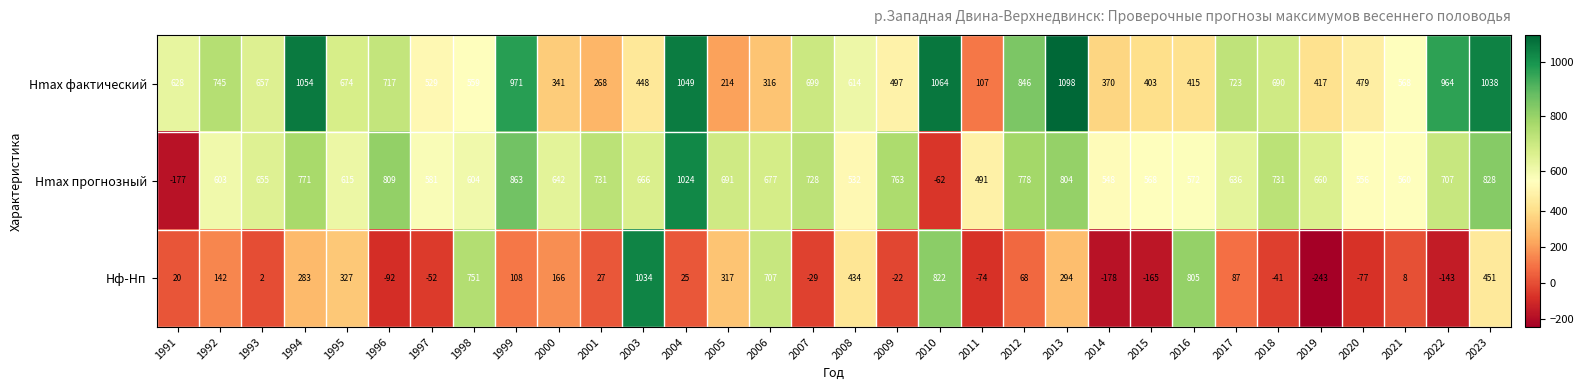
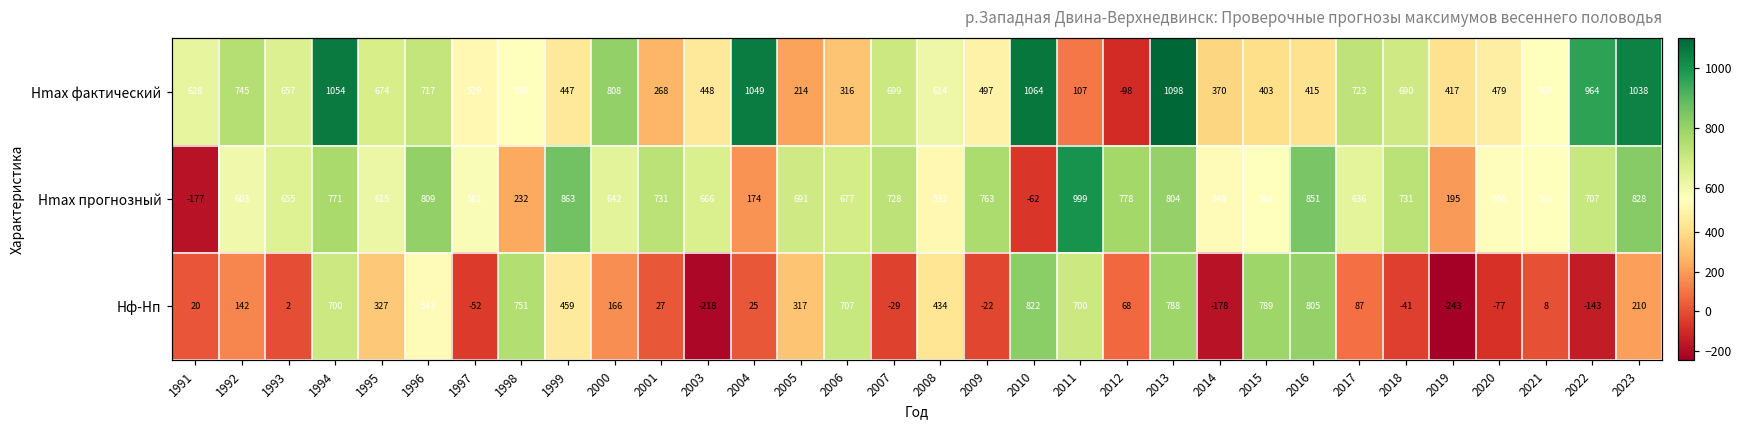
Hmax фактический, 1999: 971 -> 447
Hmax фактический, 2000: 341 -> 808
Hmax фактический, 2012: 846 -> -98
Hmax прогнозный, 1998: 604 -> 232
Hmax прогнозный, 2004: 1024 -> 174
Hmax прогнозный, 2011: 491 -> 999
Hmax прогнозный, 2016: 572 -> 851
Hmax прогнозный, 2019: 660 -> 195
Hф-Hп, 1994: 283 -> 700
Hф-Hп, 1996: -92 -> 543
Hф-Hп, 1999: 108 -> 459
Hф-Hп, 2003: 1034 -> -218
Hф-Hп, 2011: -74 -> 700
Hф-Hп, 2013: 294 -> 788
Hф-Hп, 2015: -165 -> 789
Hф-Hп, 2023: 451 -> 210
